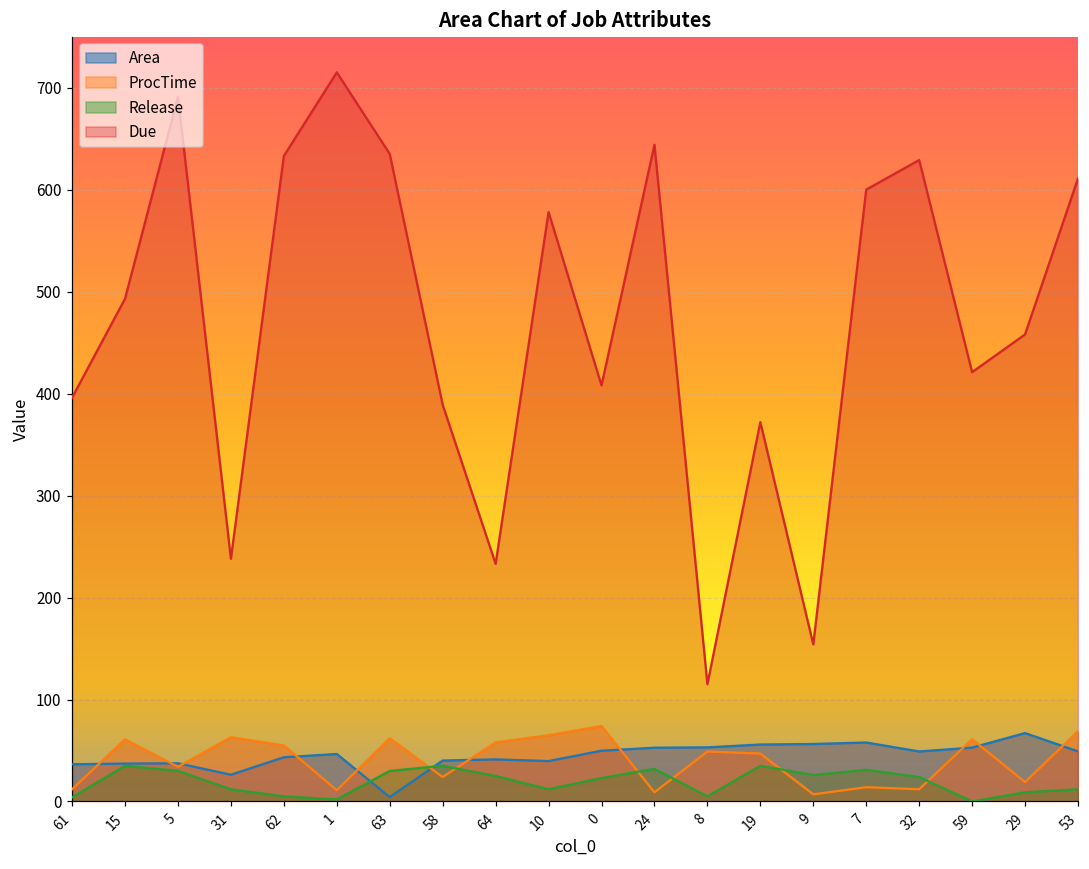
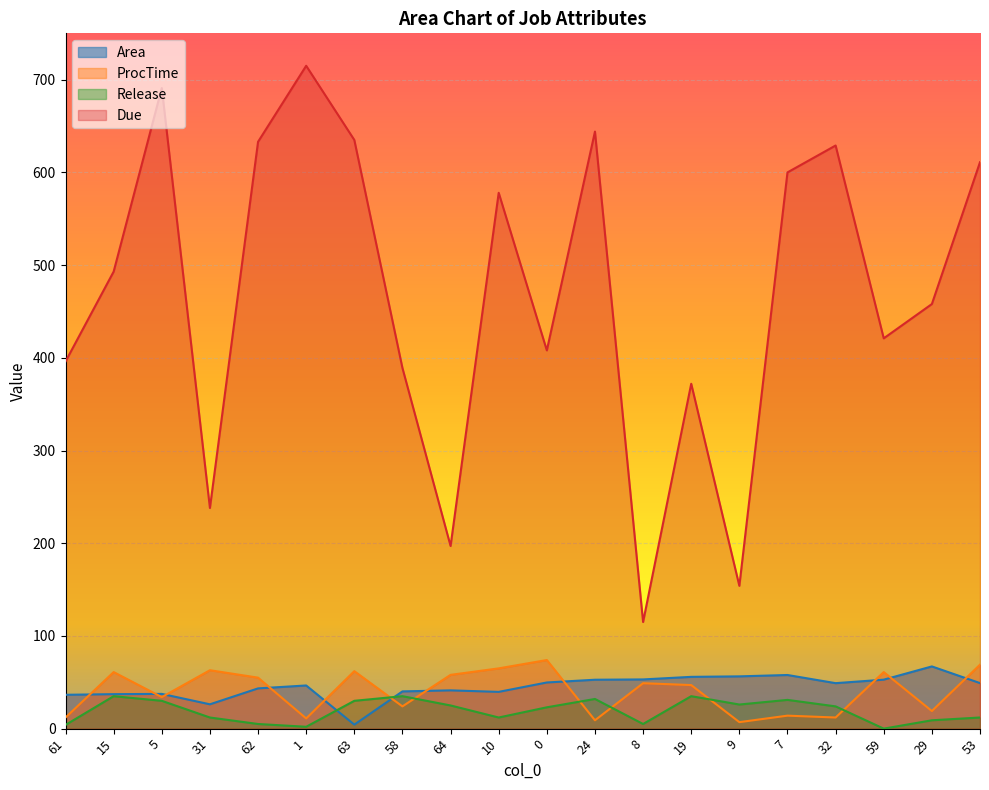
Due, 64: 230 -> 200
